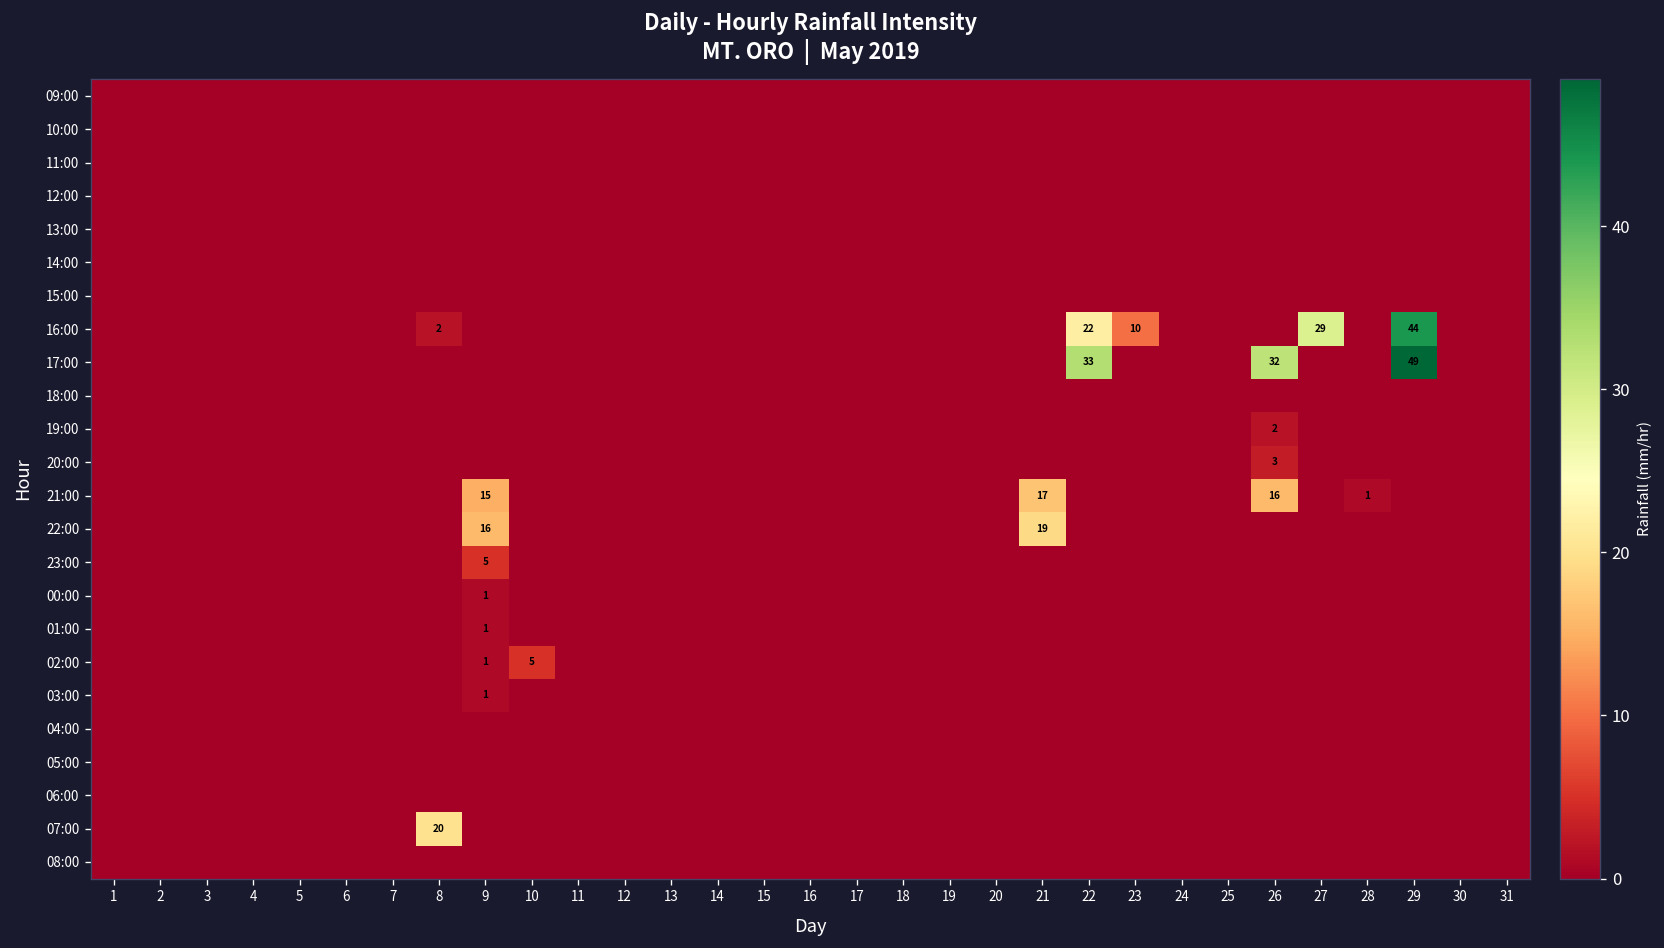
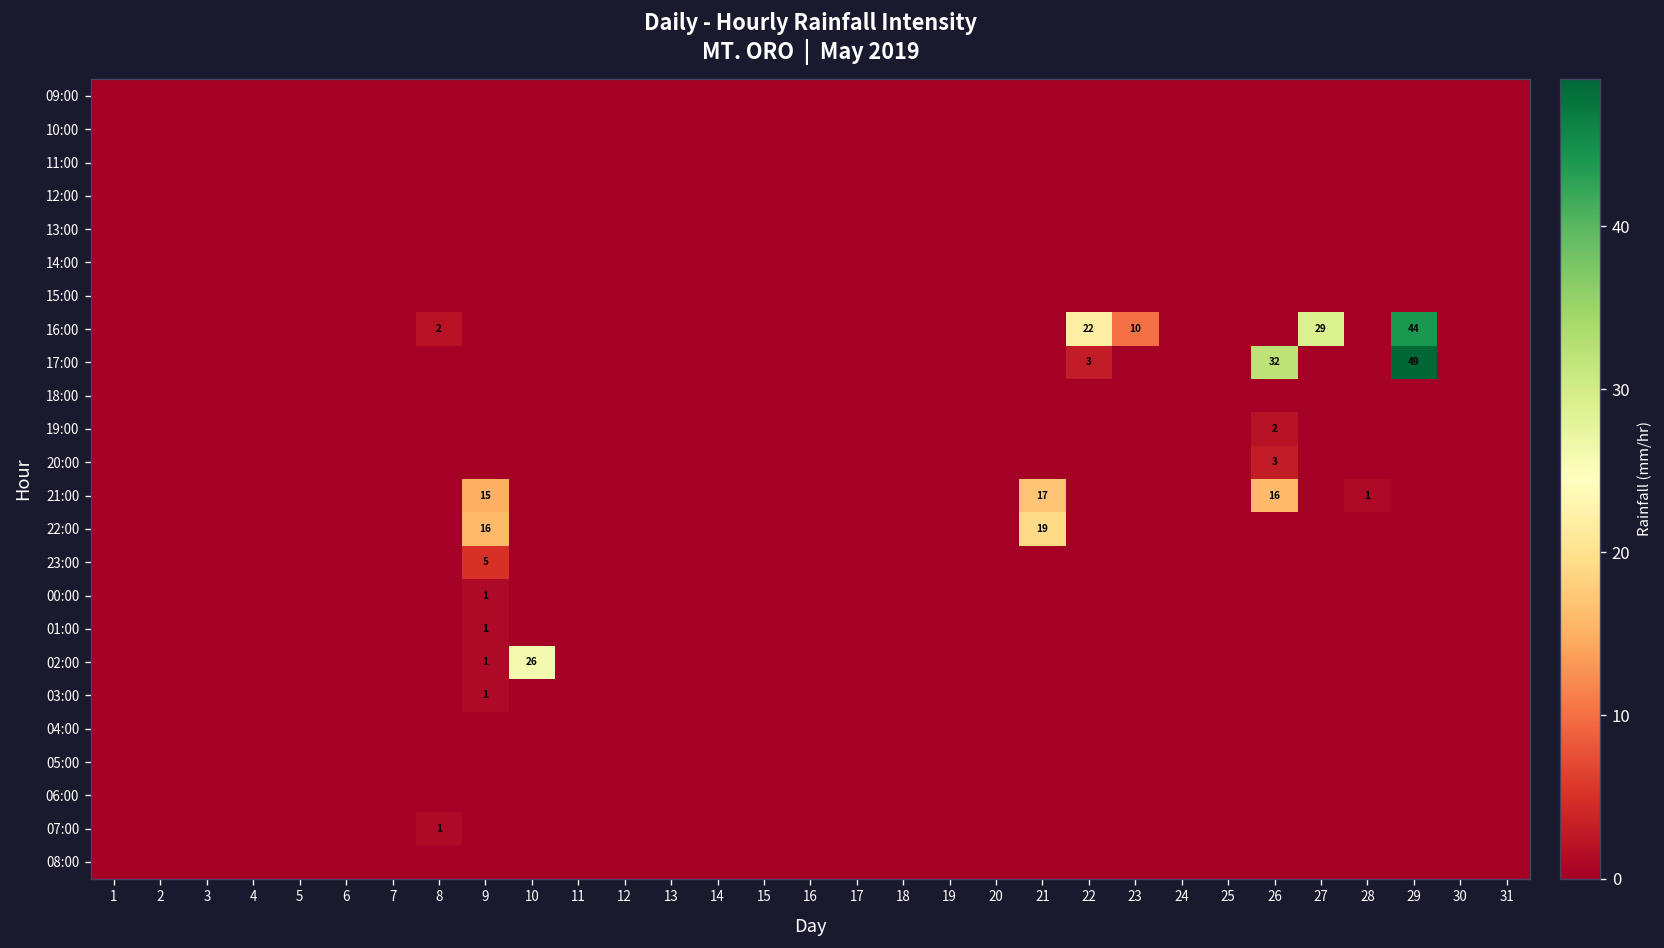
17:00, 22: 33 -> 3
02:00, 10: 5 -> 26
07:00, 8: 20 -> 1
